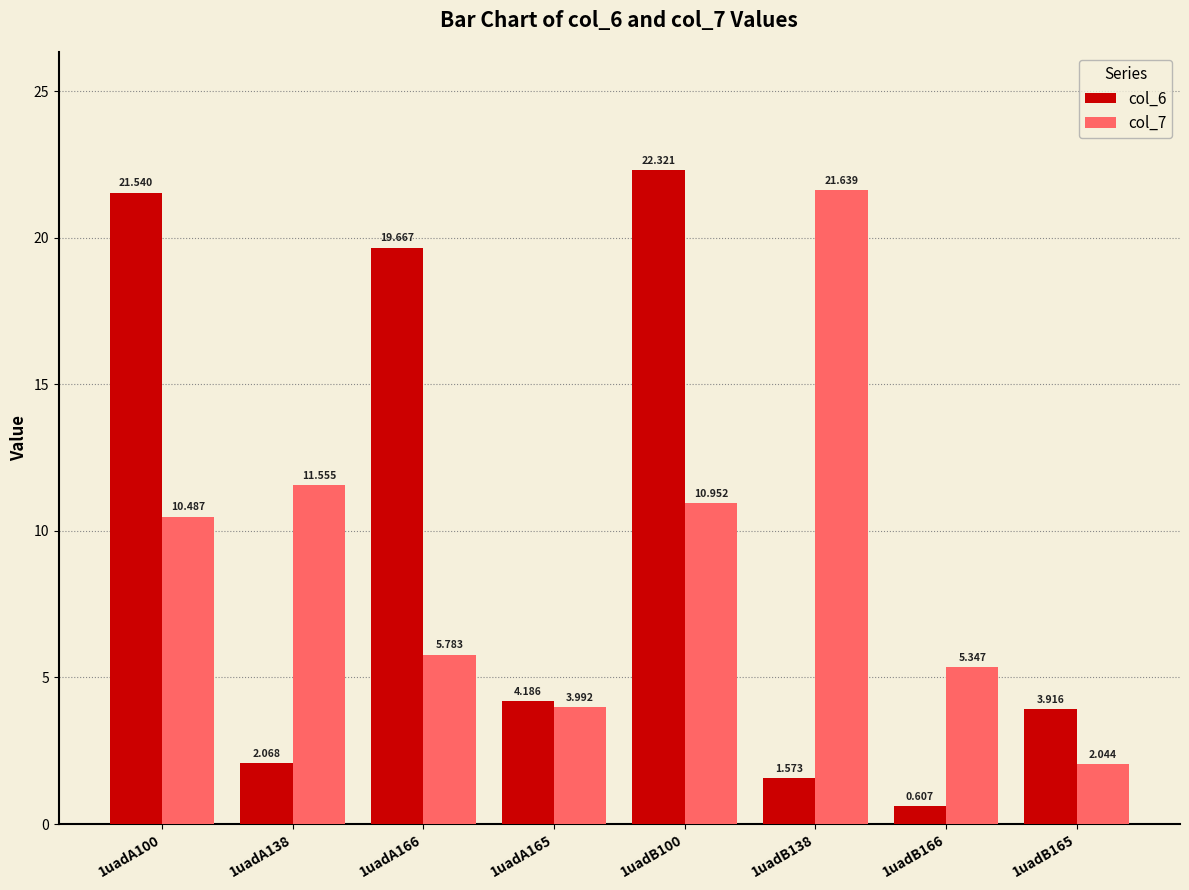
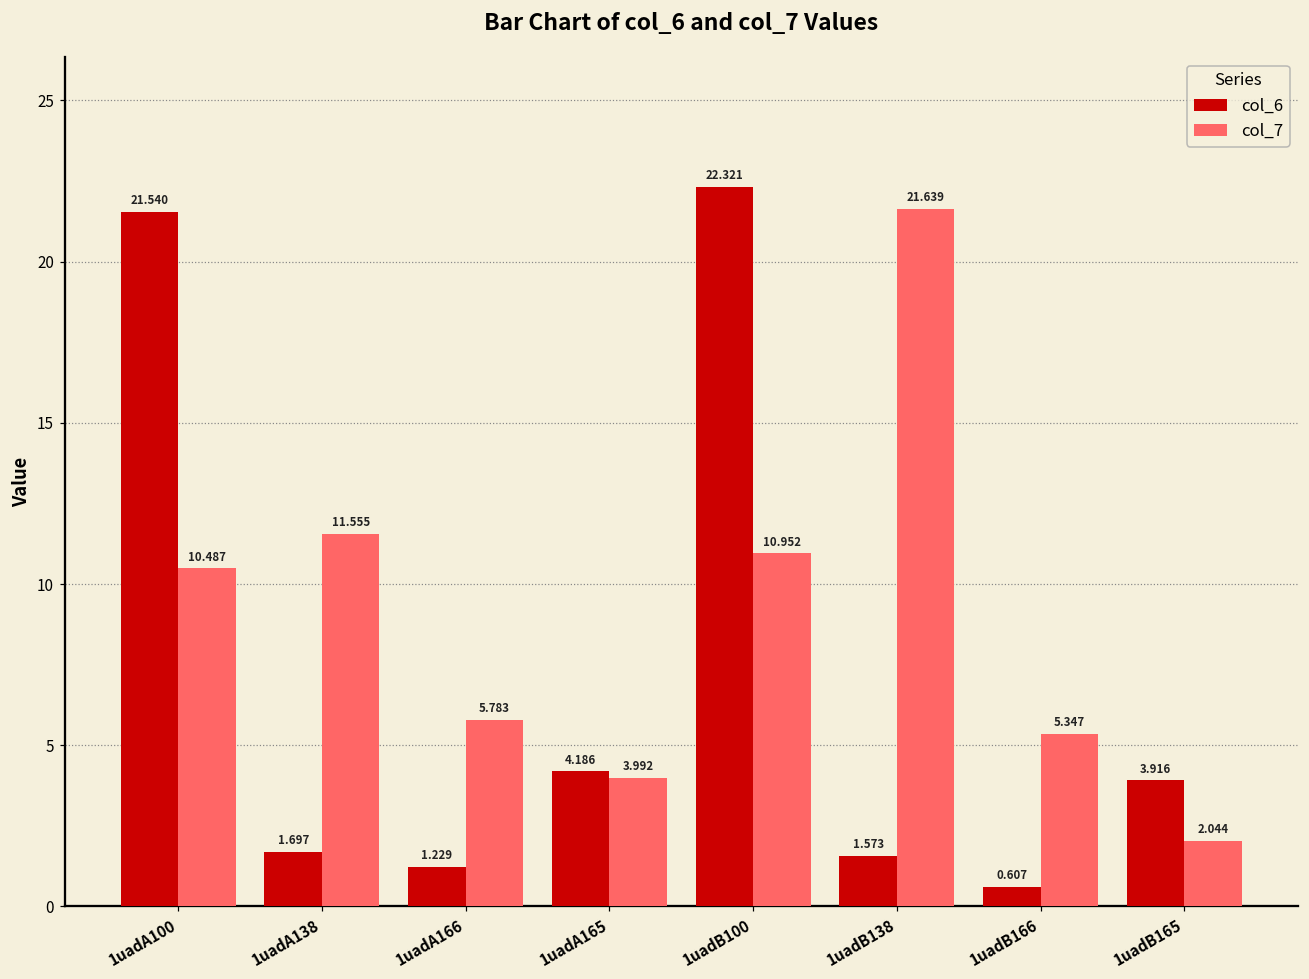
col_6, 1uadA138: 2.068 -> 1.697
col_6, 1uadA166: 19.667 -> 1.229
